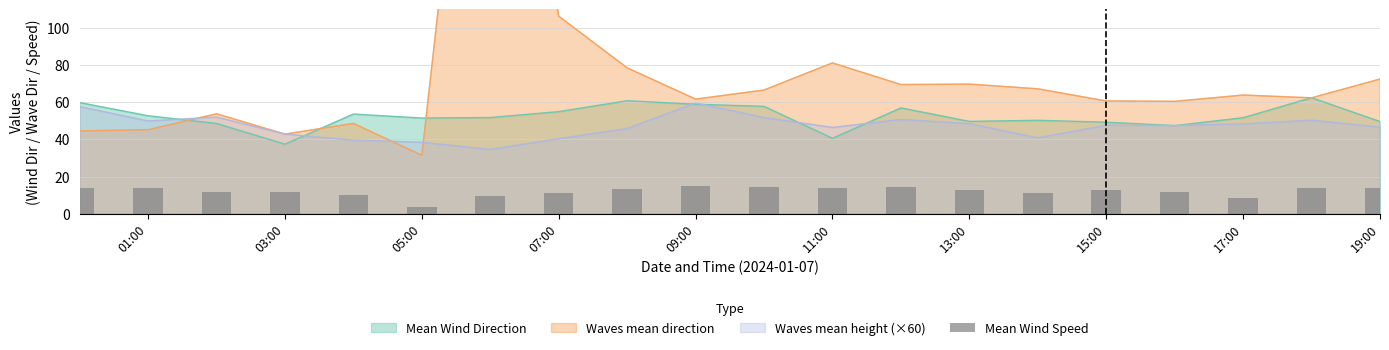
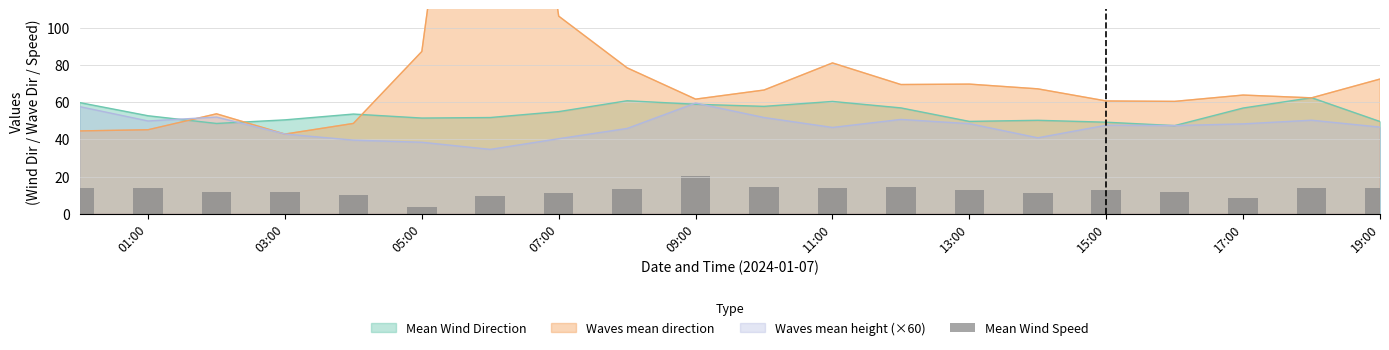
Mean Wind Direction, 03:00: 37 -> 51
Waves mean direction, 05:00: 31 -> 87
Mean Wind Speed, 09:00: 15 -> 20
Mean Wind Direction, 11:00: 41 -> 60
Mean Wind Direction, 17:00: 52 -> 57
